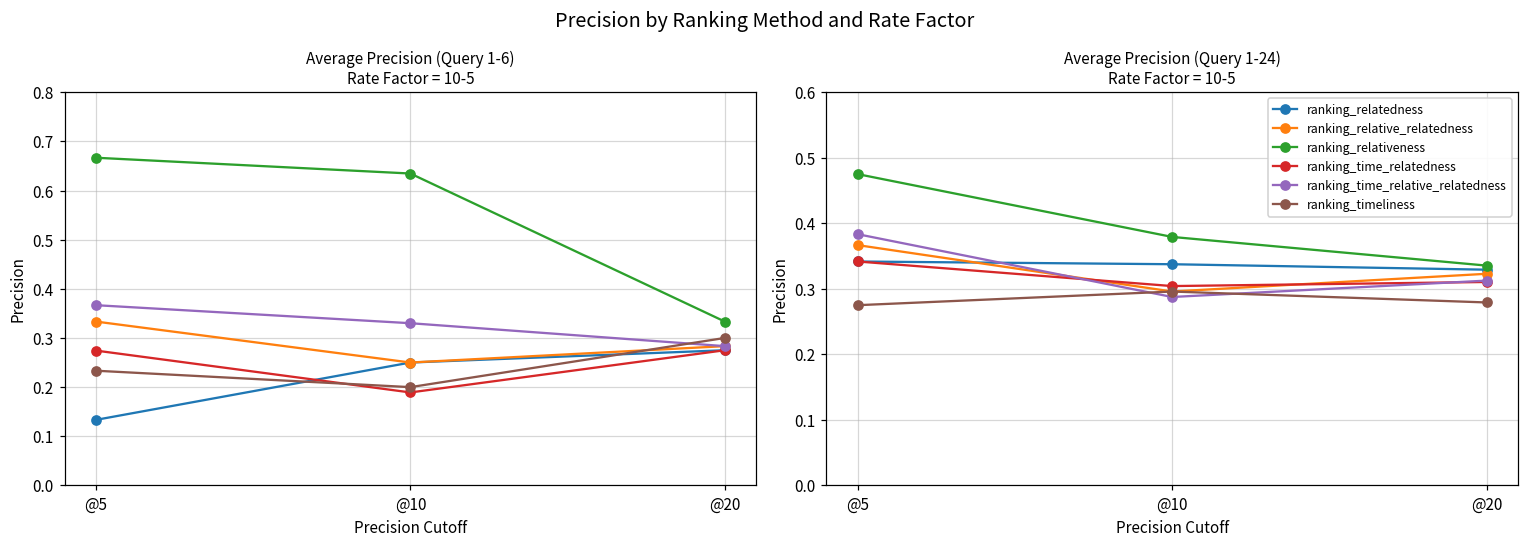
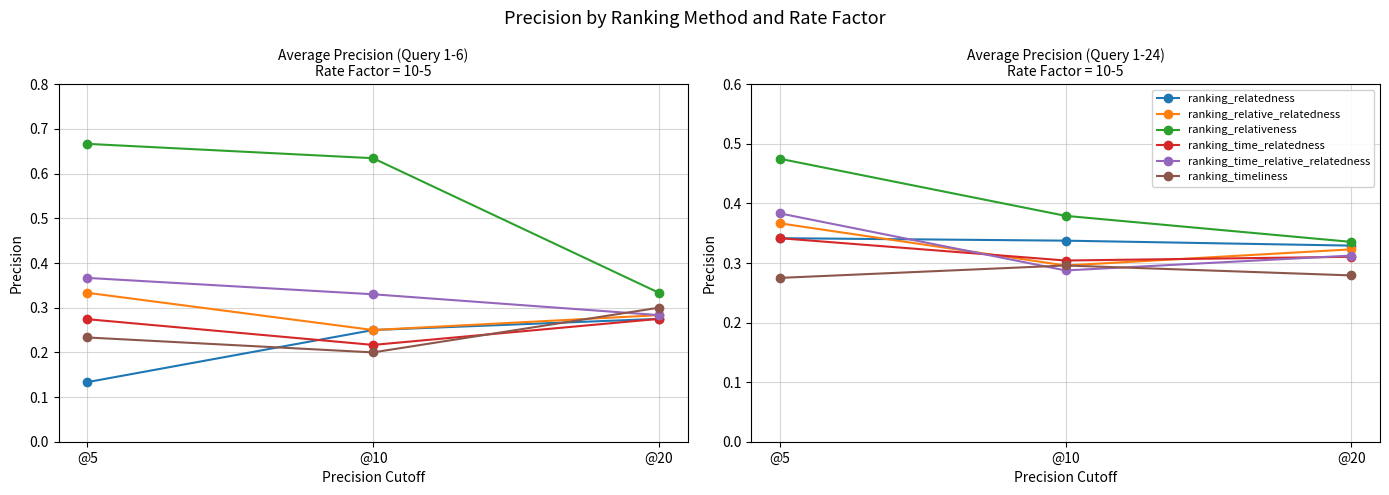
Average Precision (Query 1-6) Rate Factor = 10-5, ranking_time_relatedness, @10: 0.19 -> 0.22
